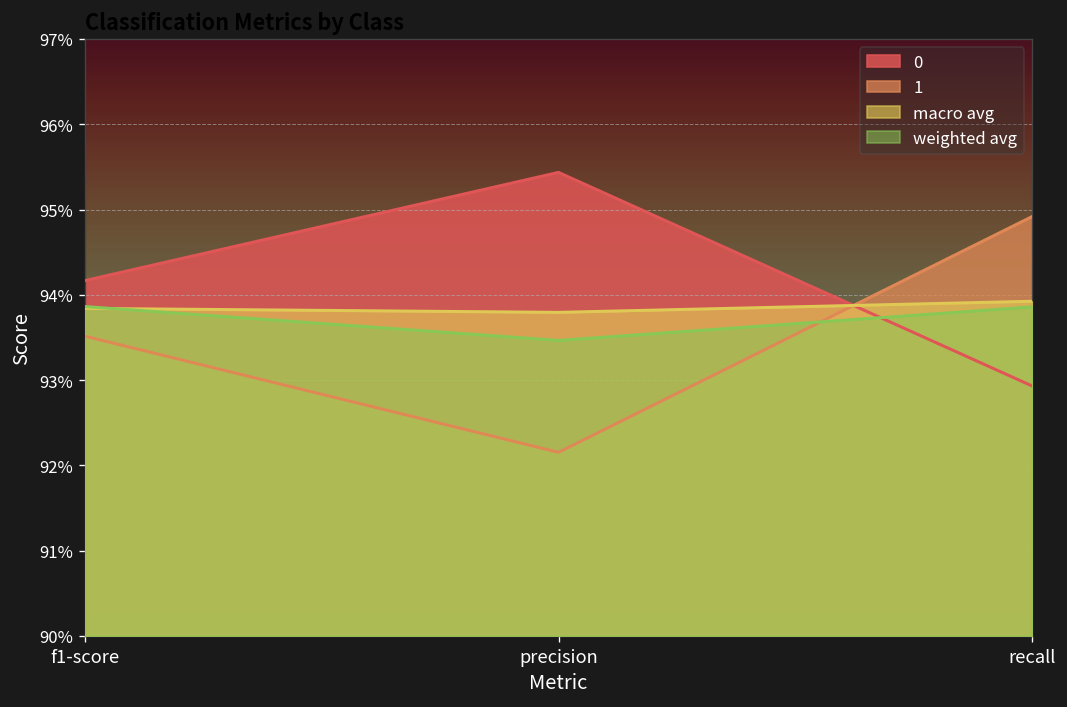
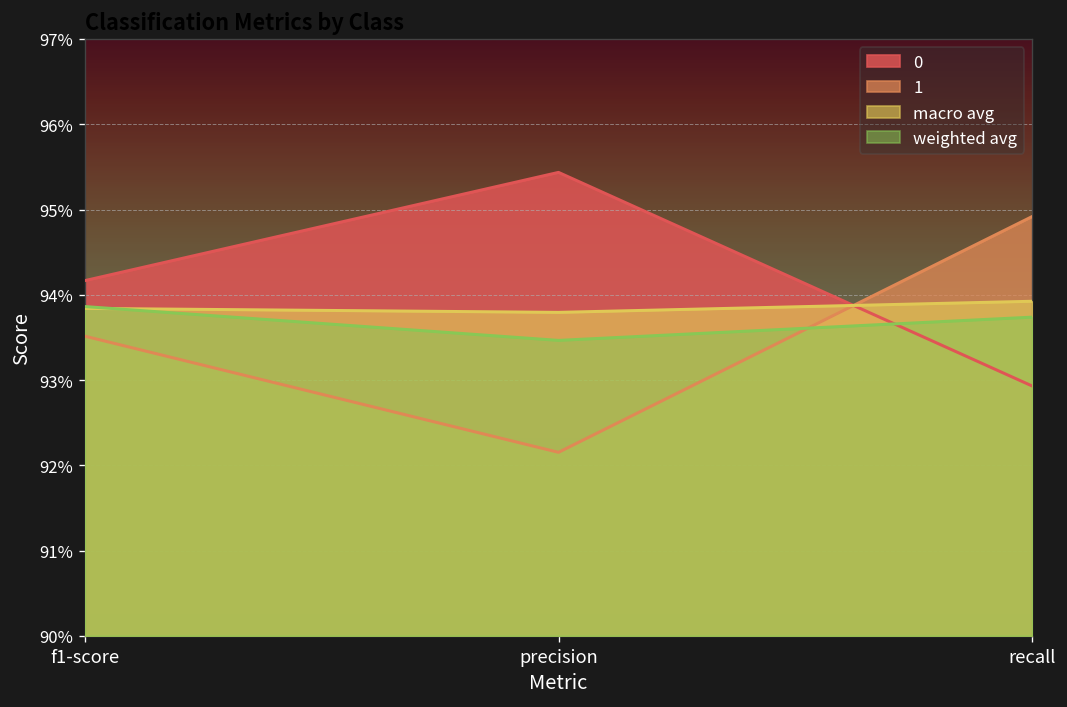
weighted avg, recall: 93.9% -> 93.7%
